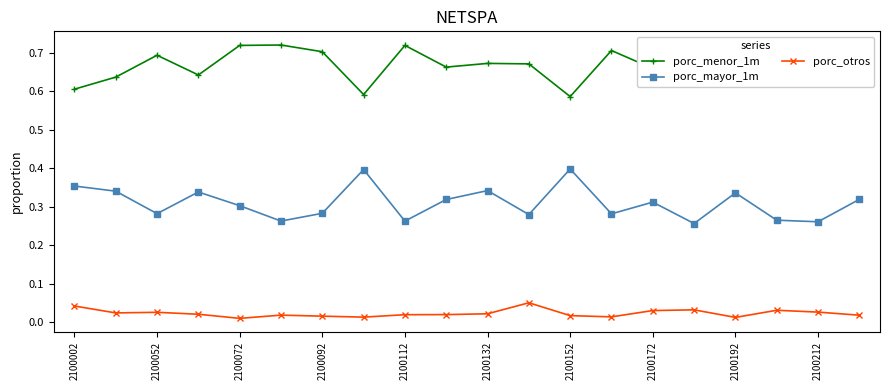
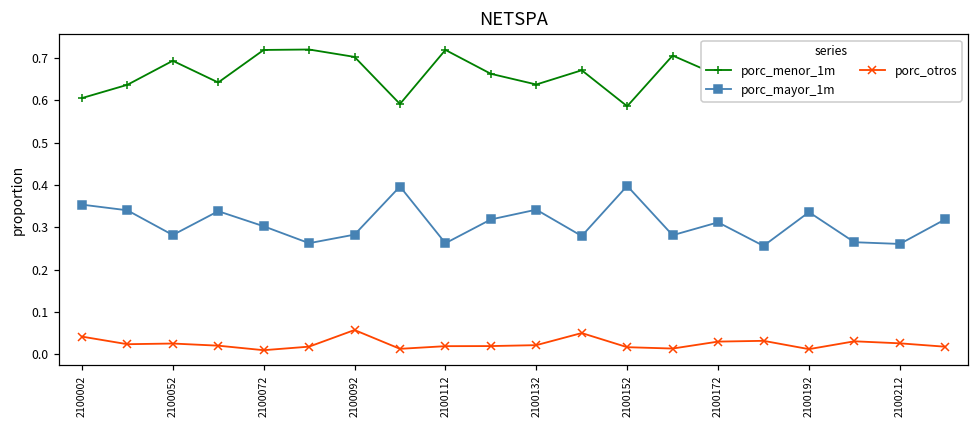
porc_otros, 2100092: 0.02 -> 0.06
porc_menor_1m, 2100132: 0.67 -> 0.64
